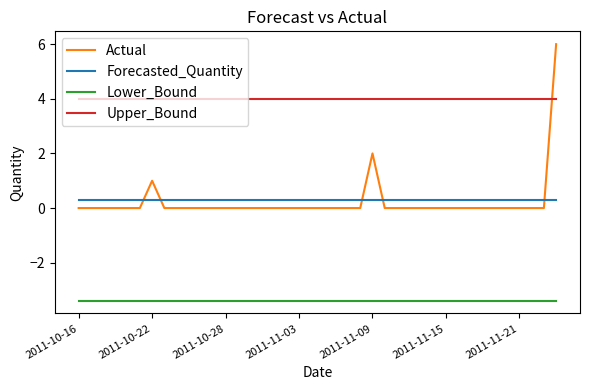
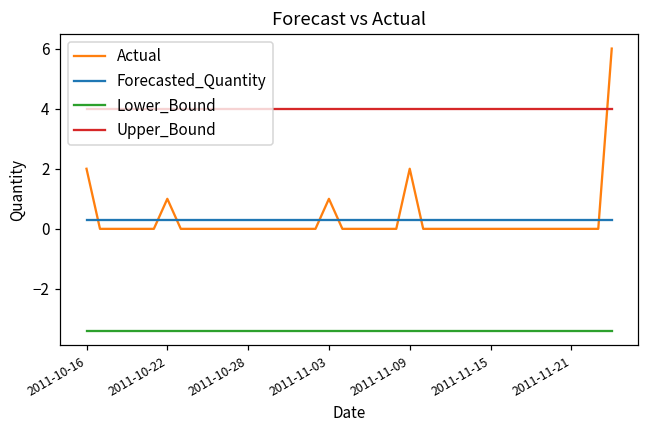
Actual, 2011-10-16: 0 -> 2
Actual, 2011-11-03: 0 -> 1
